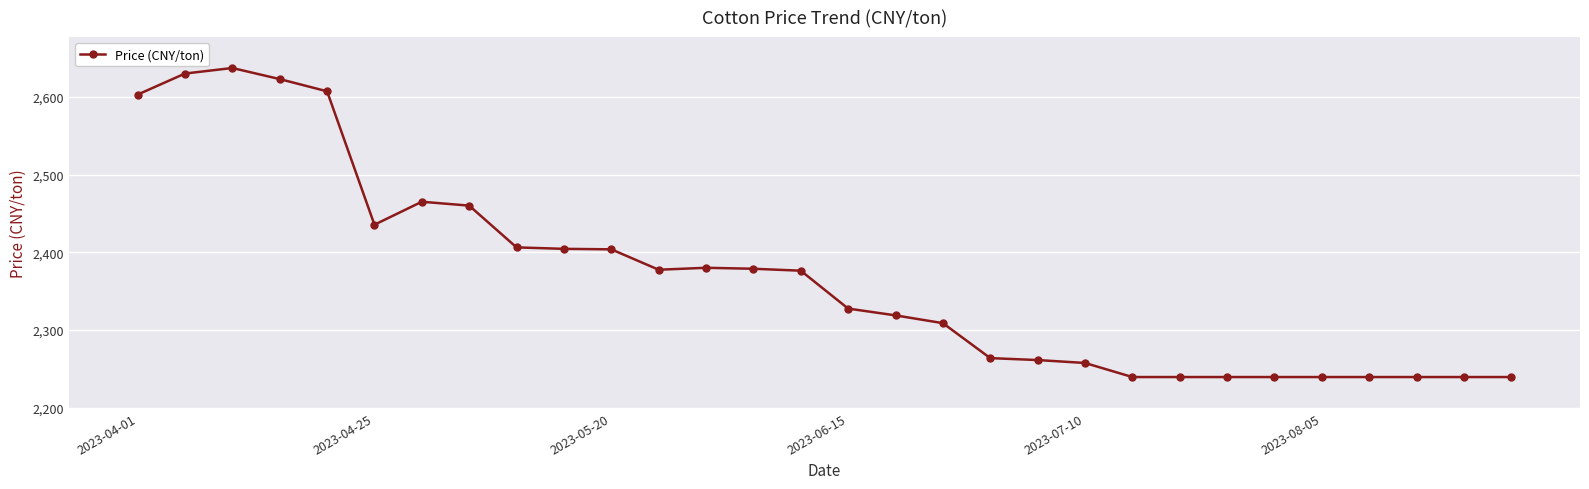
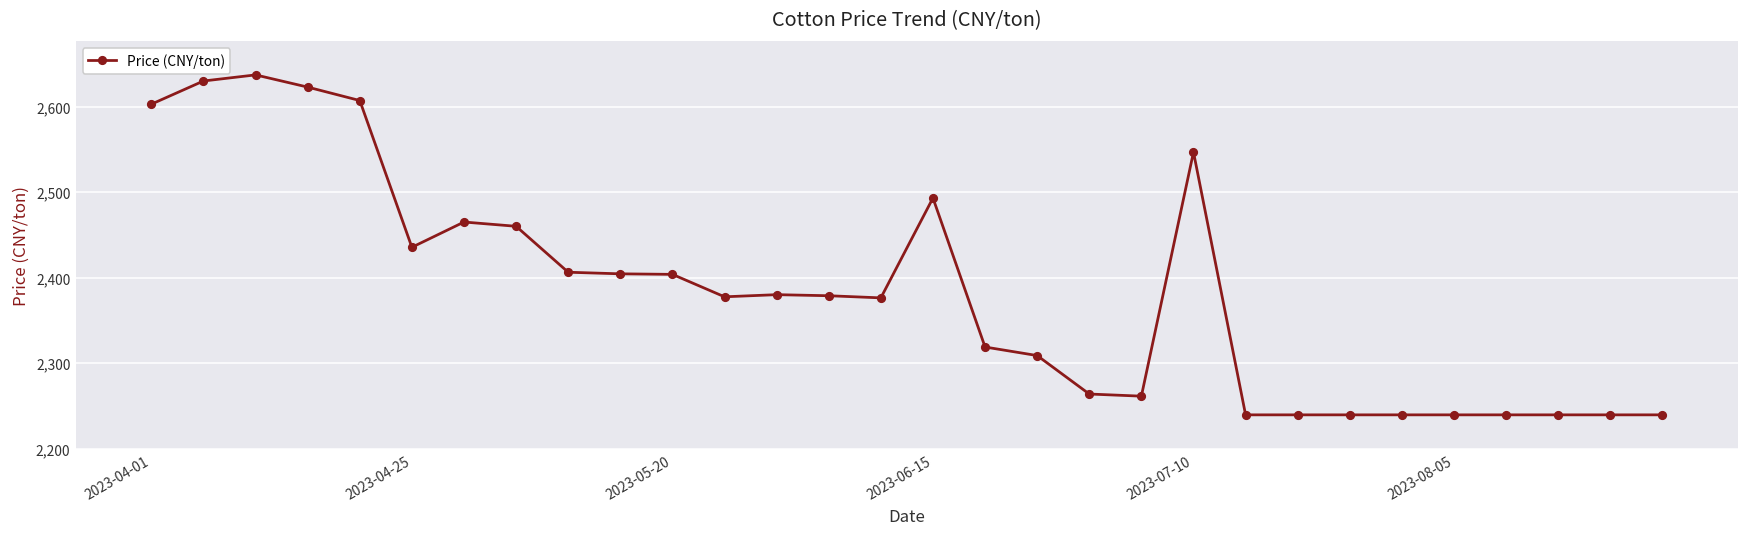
2023-06-15: 2,330 -> 2,490
2023-07-10: 2,260 -> 2,550
